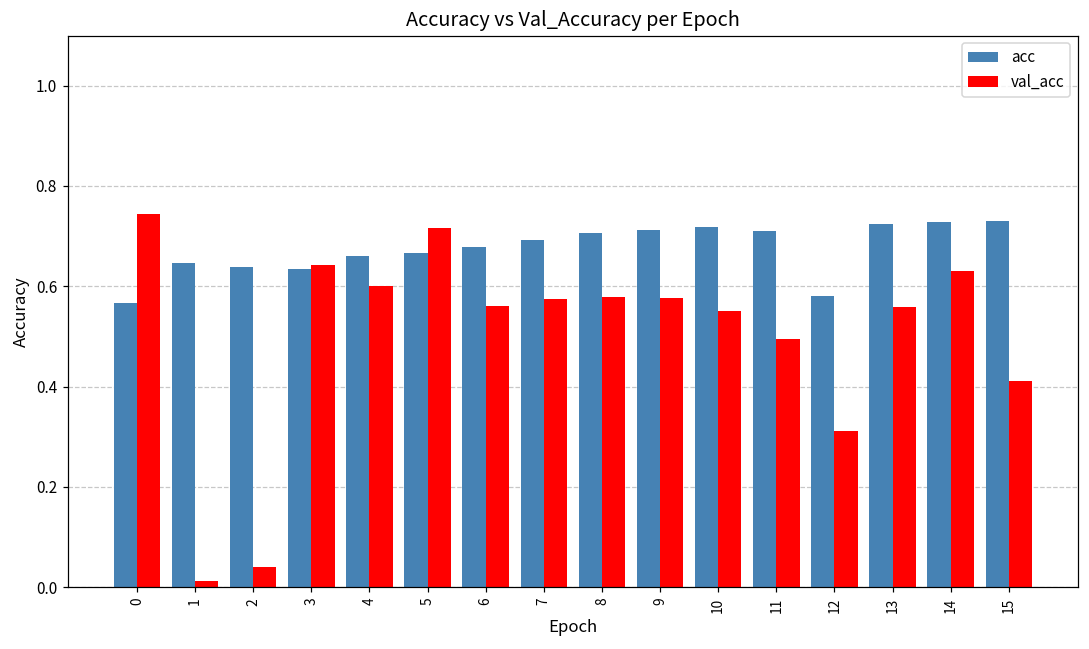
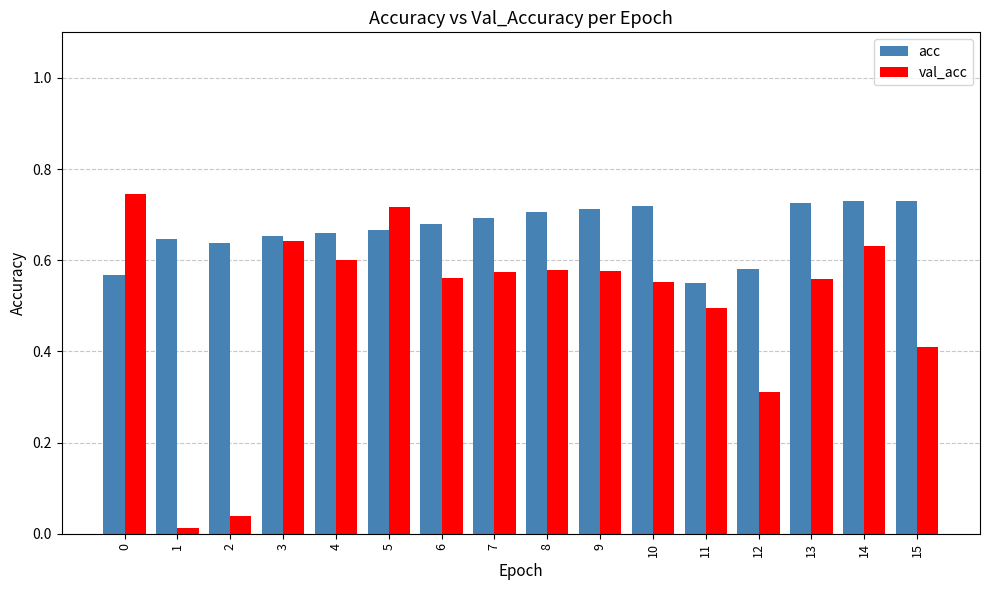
acc, 3: 0.63 -> 0.65
acc, 11: 0.71 -> 0.55
